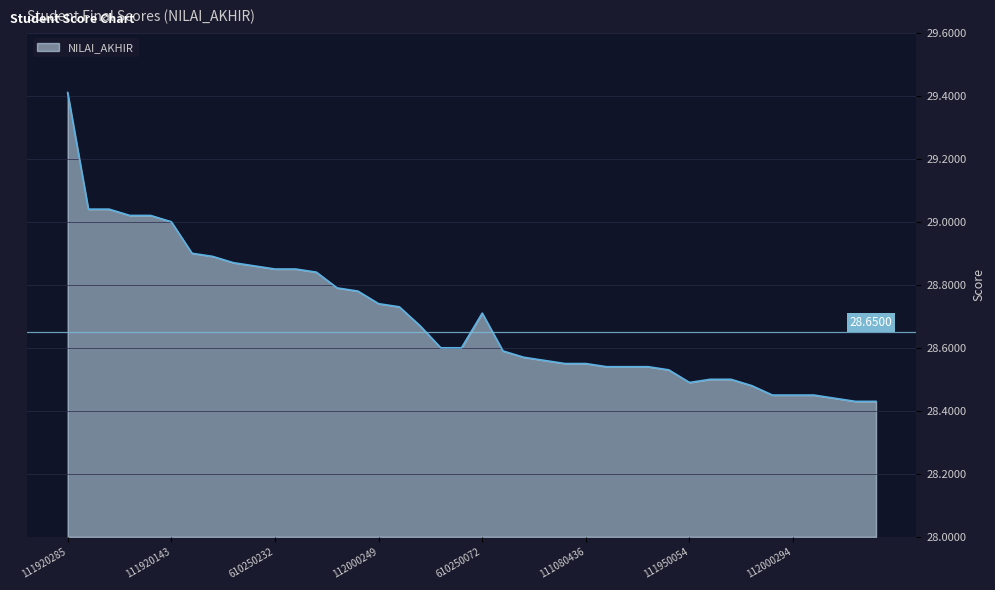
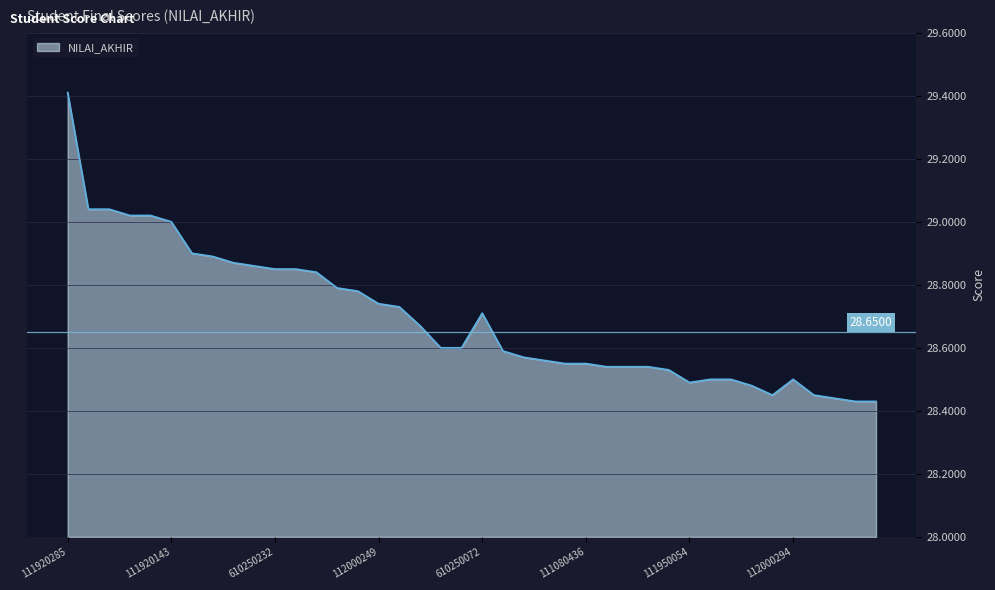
112000294: 28.45 -> 28.50
